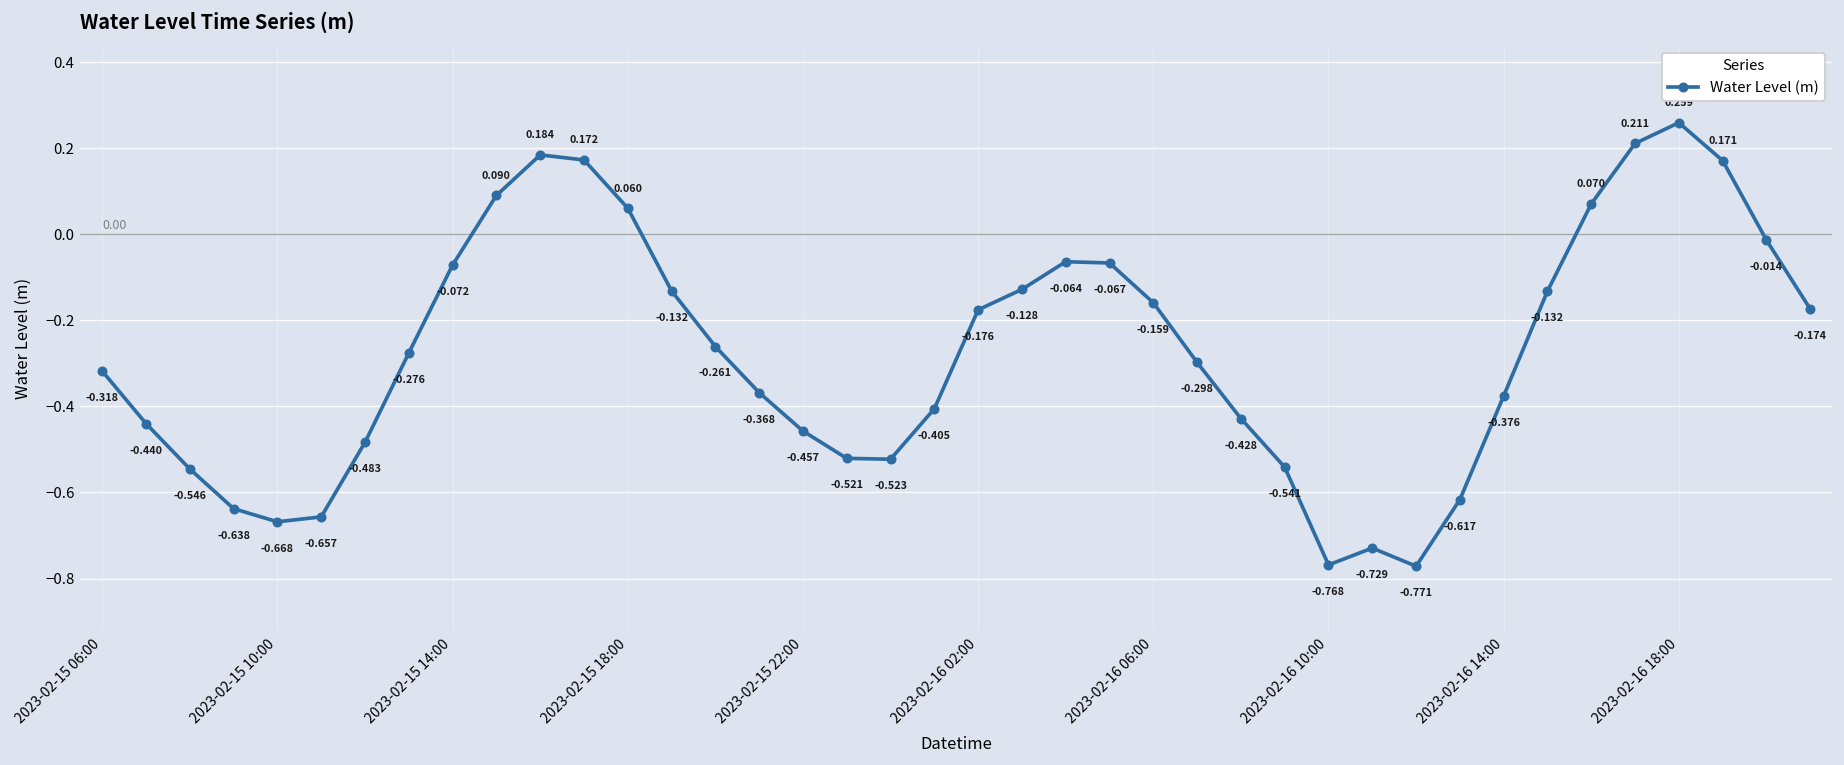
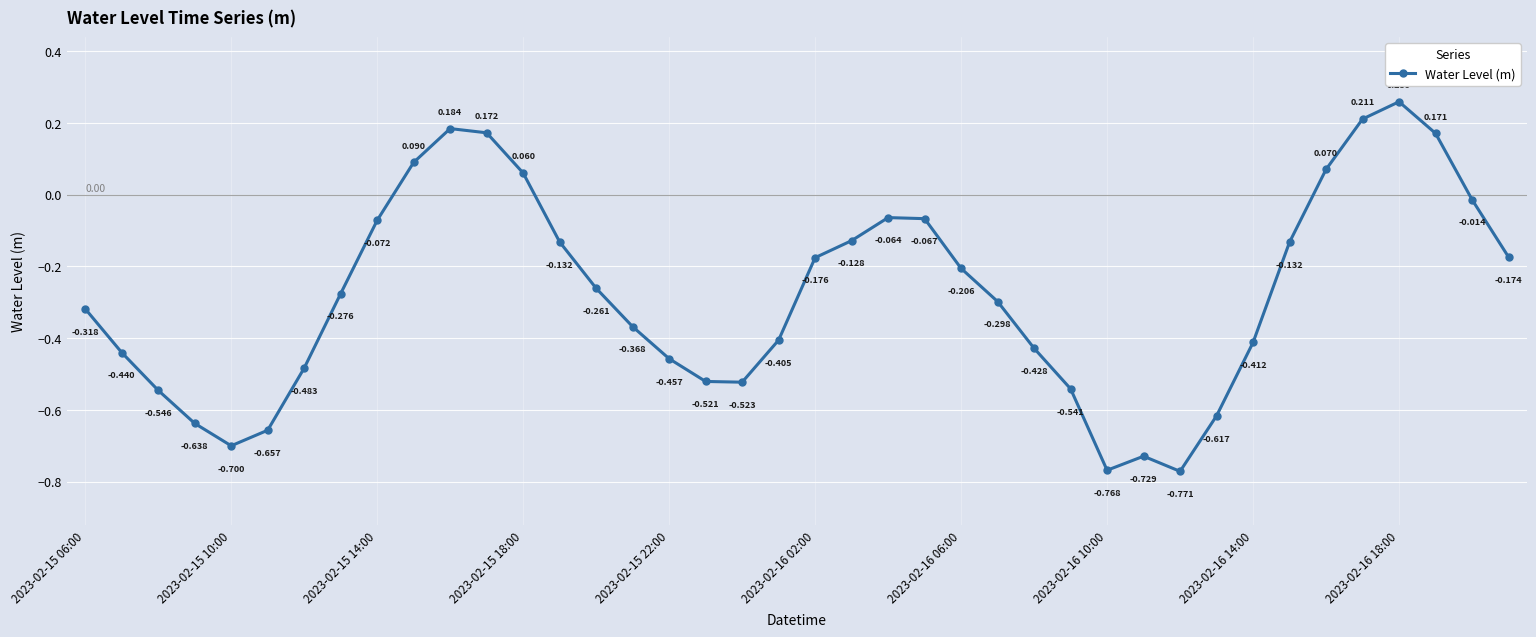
2023-02-15 10:00: -0.668 -> -0.700
2023-02-16 06:00: -0.159 -> -0.206
2023-02-16 14:00: -0.376 -> -0.412
